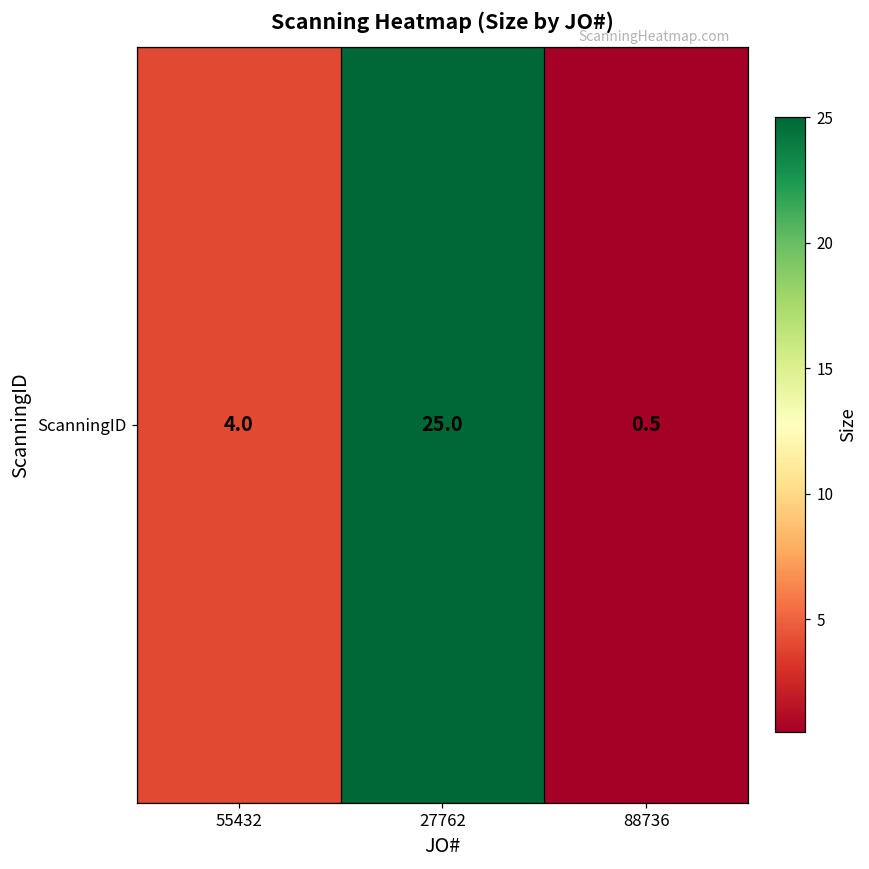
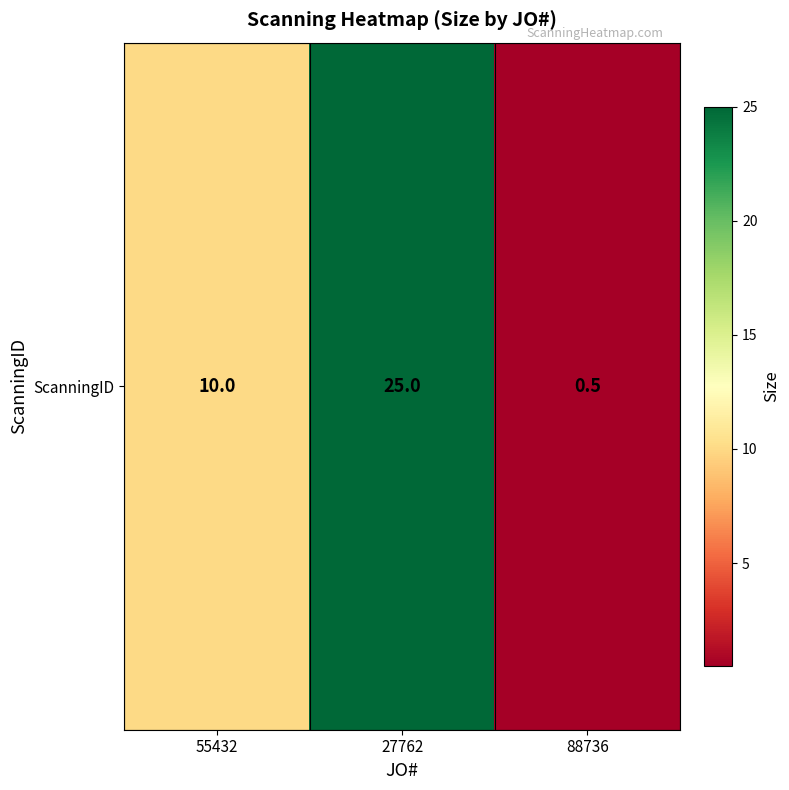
ScanningID, 55432: 4.0 -> 10.0
